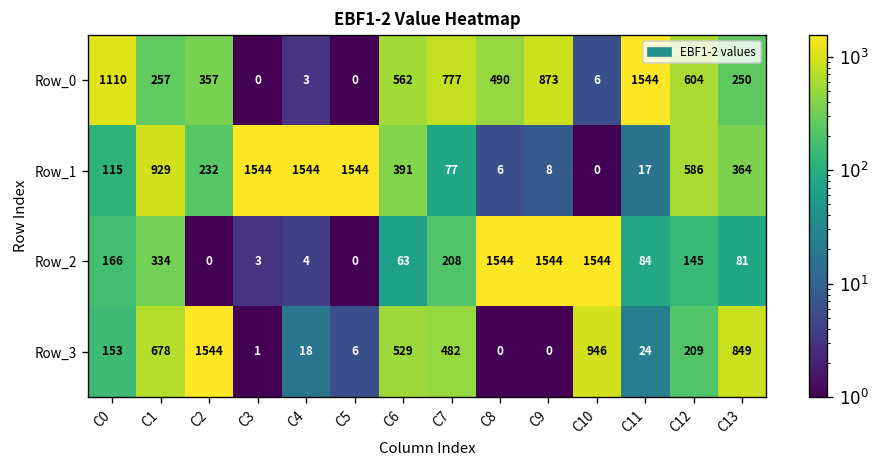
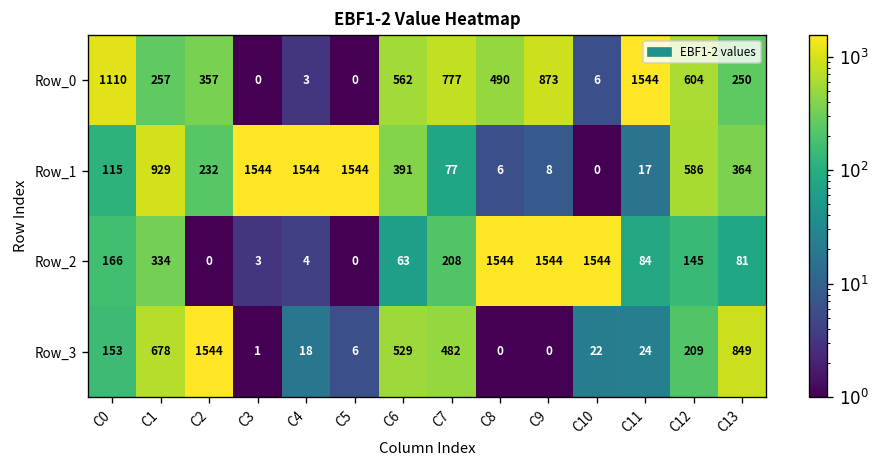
Row_3, C10: 946 -> 22
